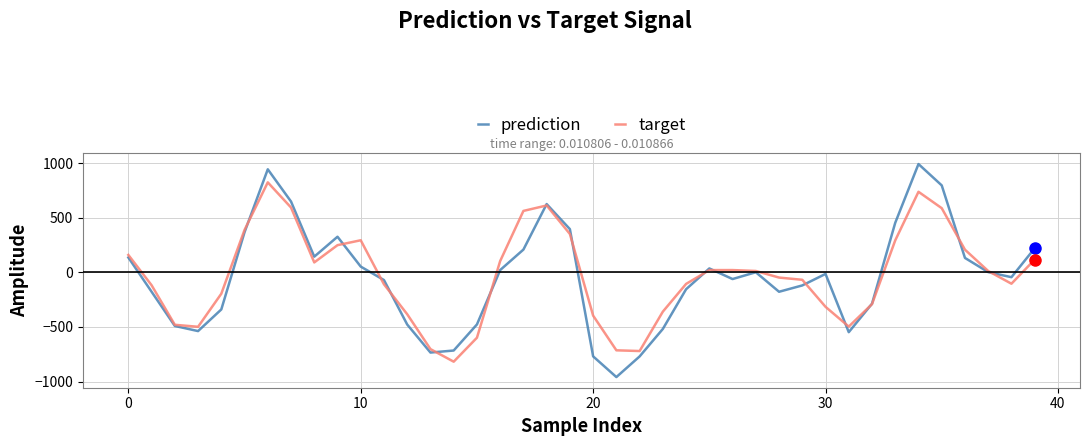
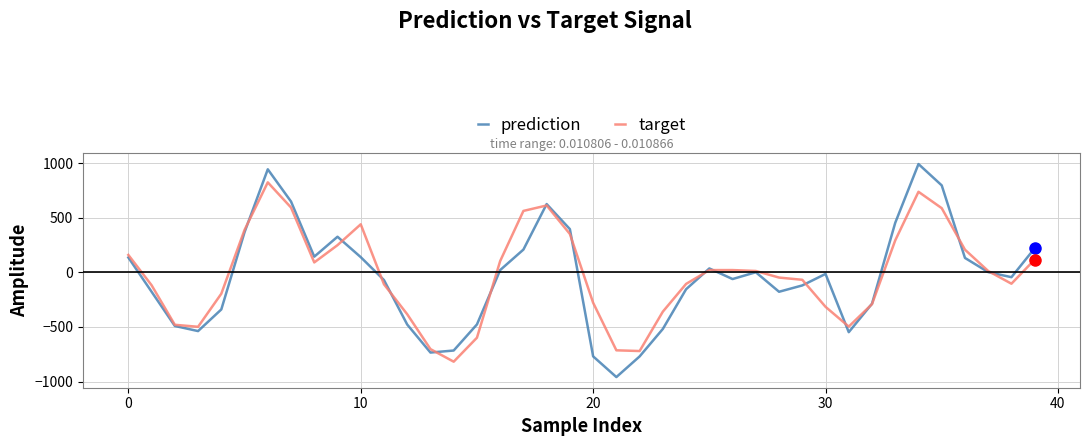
prediction, 10: 50 -> 140
target, 10: 290 -> 440
target, 20: -400 -> -280
